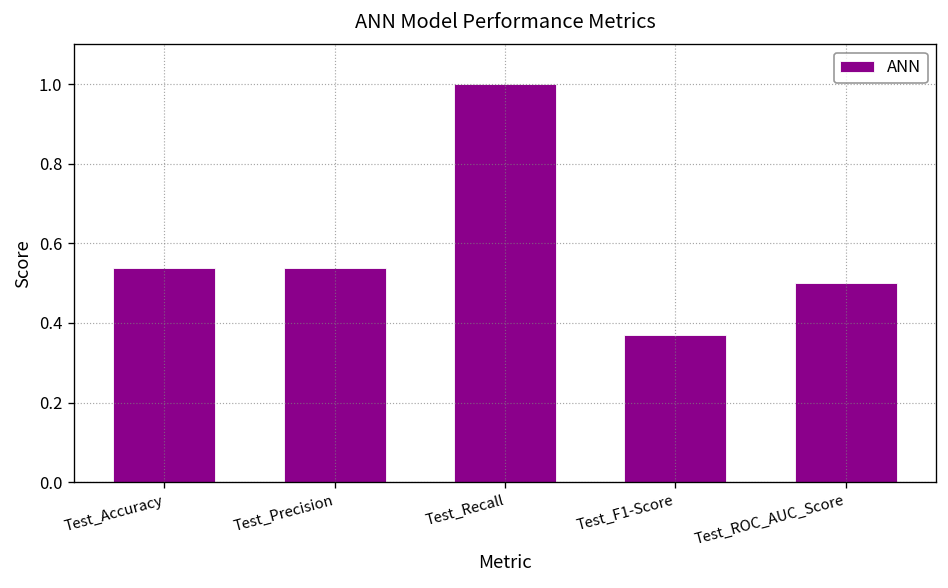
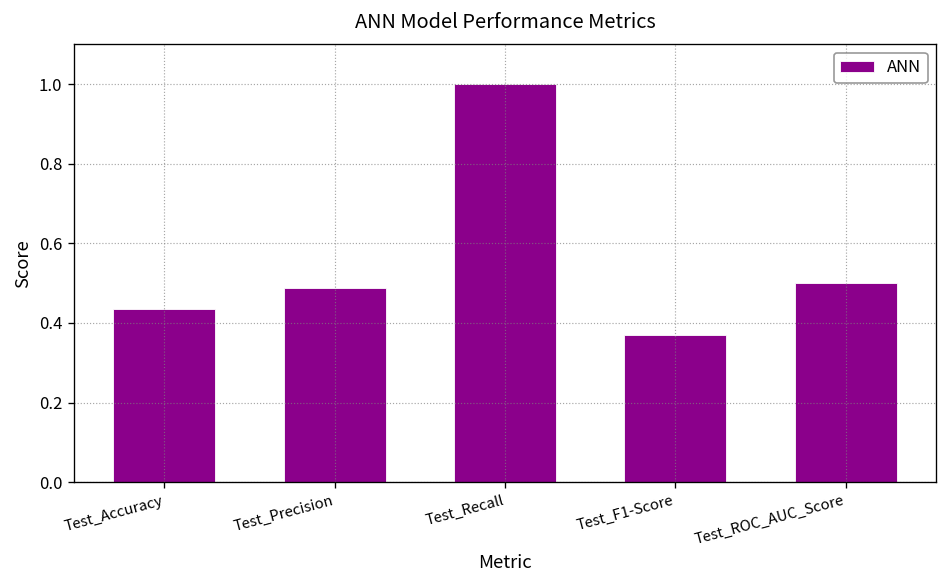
Test_Accuracy: 0.54 -> 0.44
Test_Precision: 0.54 -> 0.49
